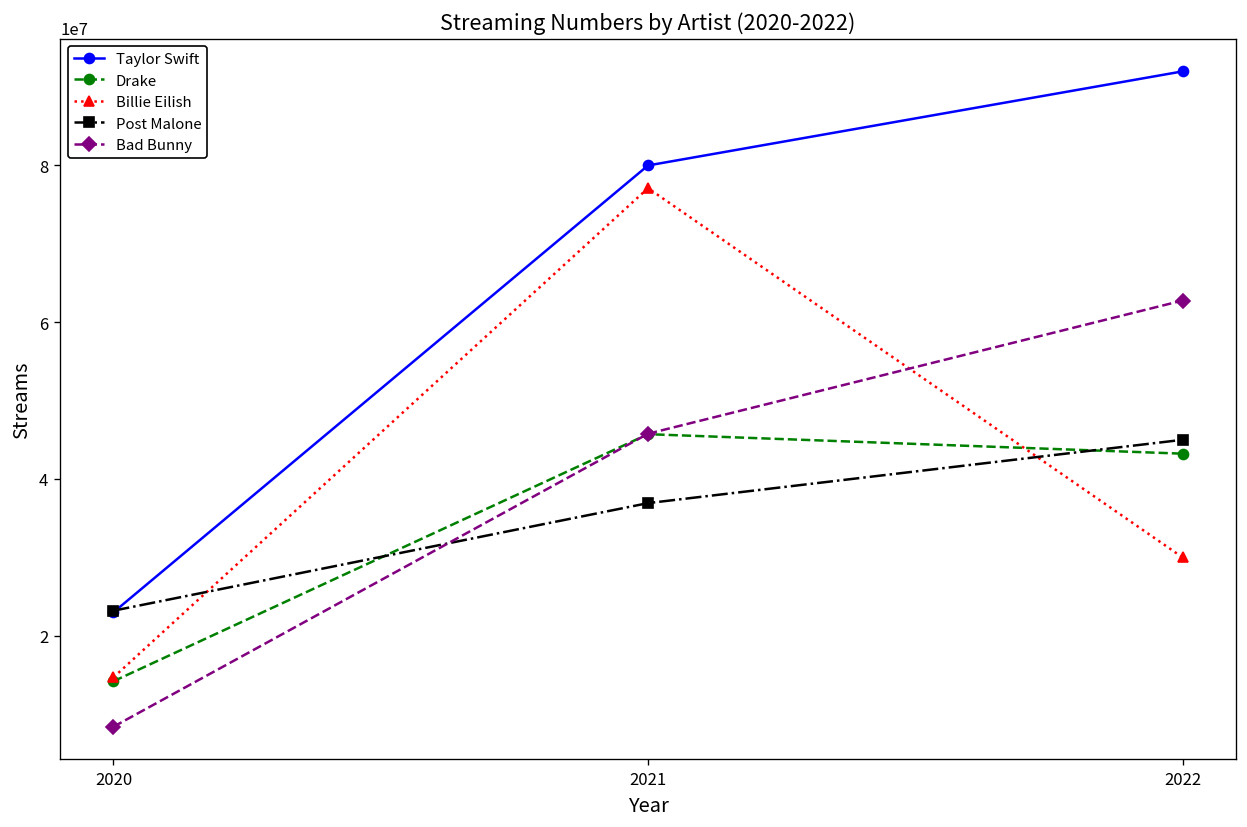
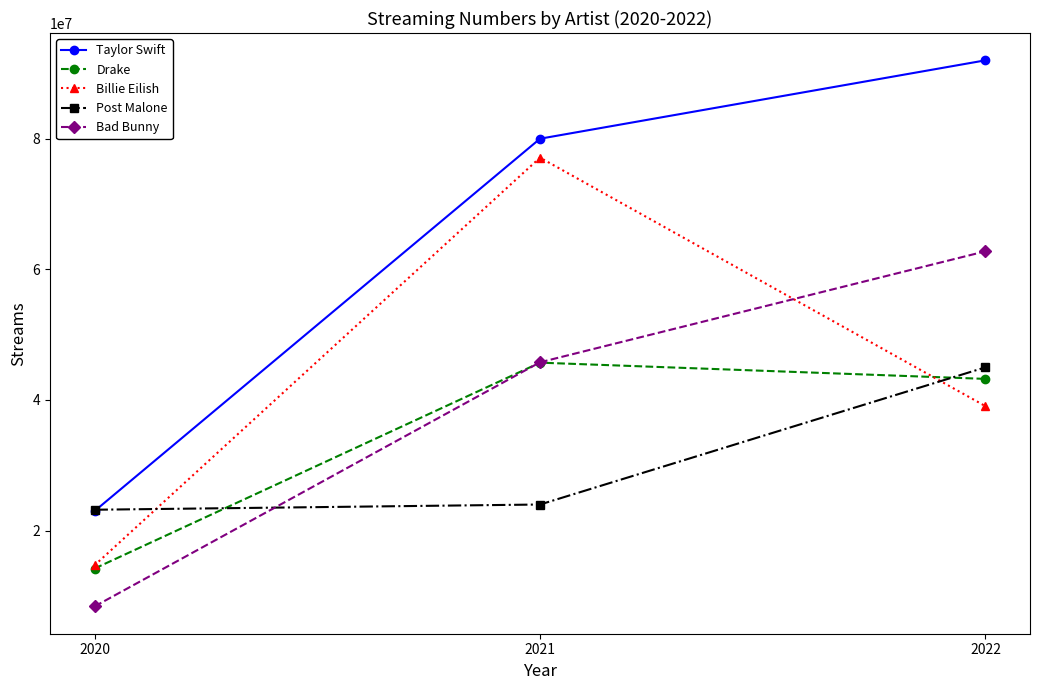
Post Malone, 2021: 37000000 -> 24000000
Billie Eilish, 2022: 30000000 -> 39000000
